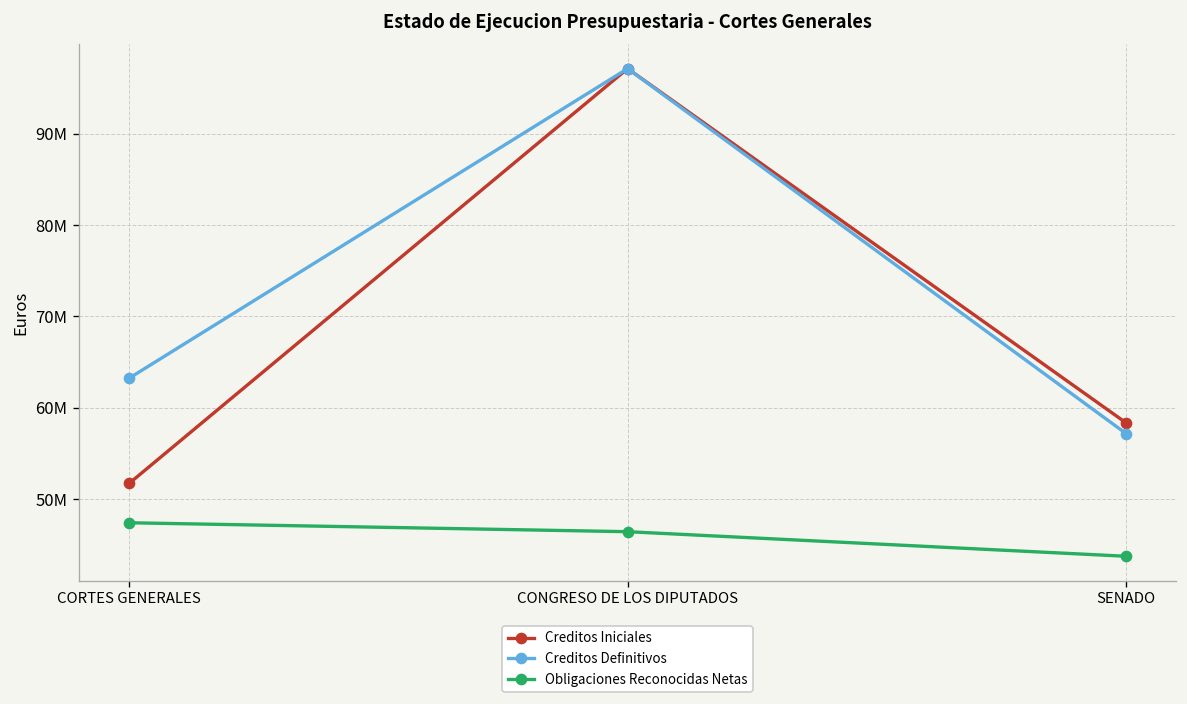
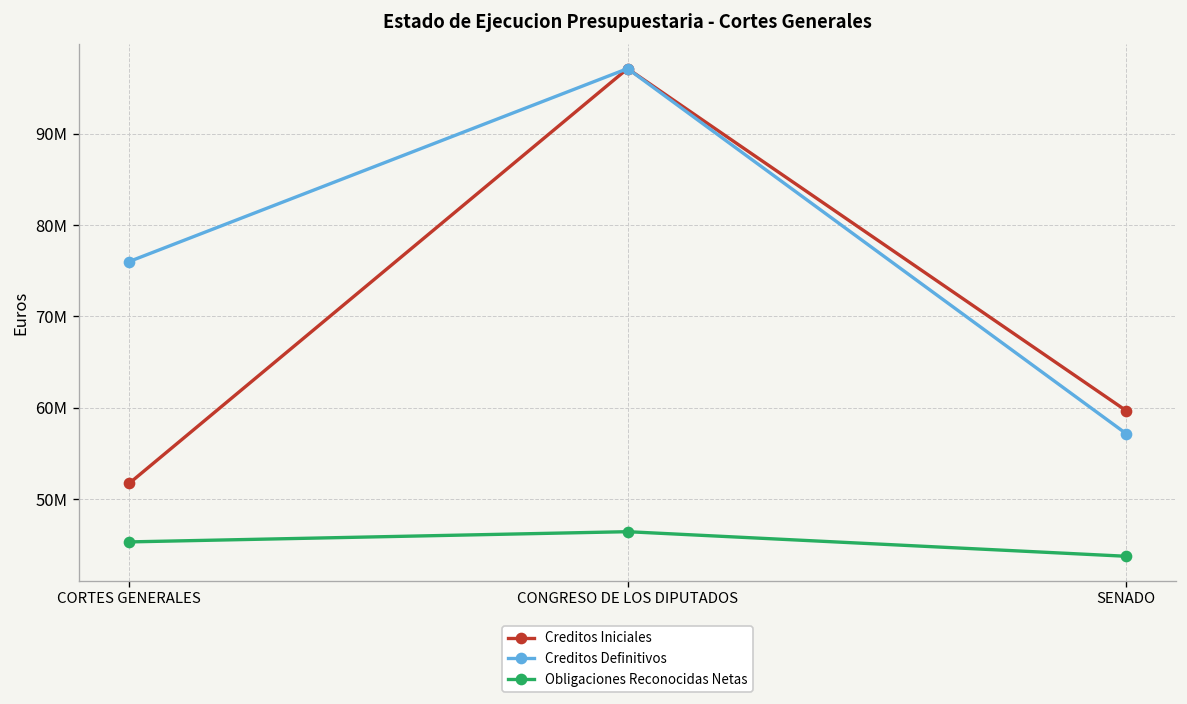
Creditos Definitivos, CORTES GENERALES: 63000000 -> 76000000
Obligaciones Reconocidas Netas, CORTES GENERALES: 47000000 -> 45000000
Creditos Iniciales, SENADO: 58000000 -> 60000000
